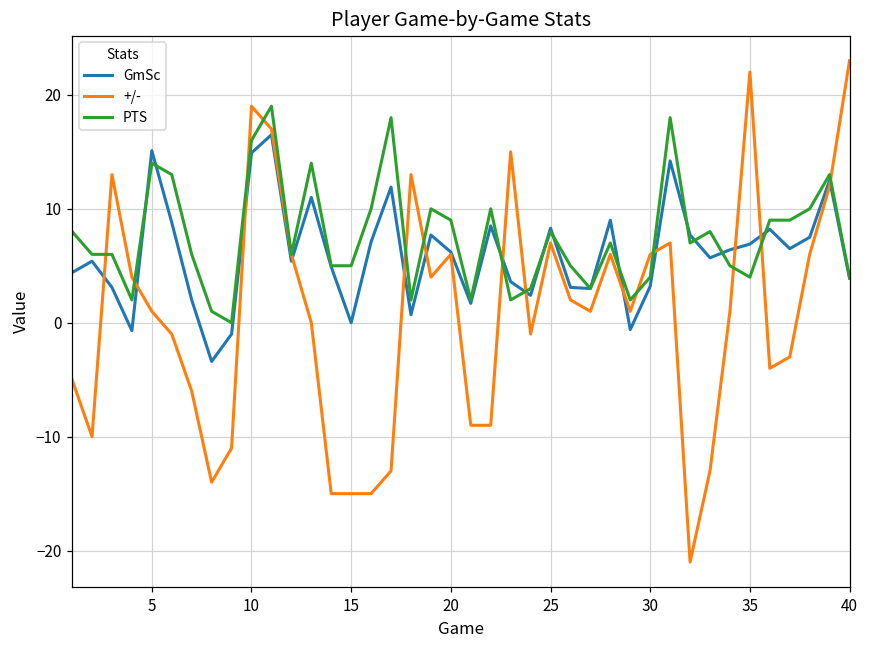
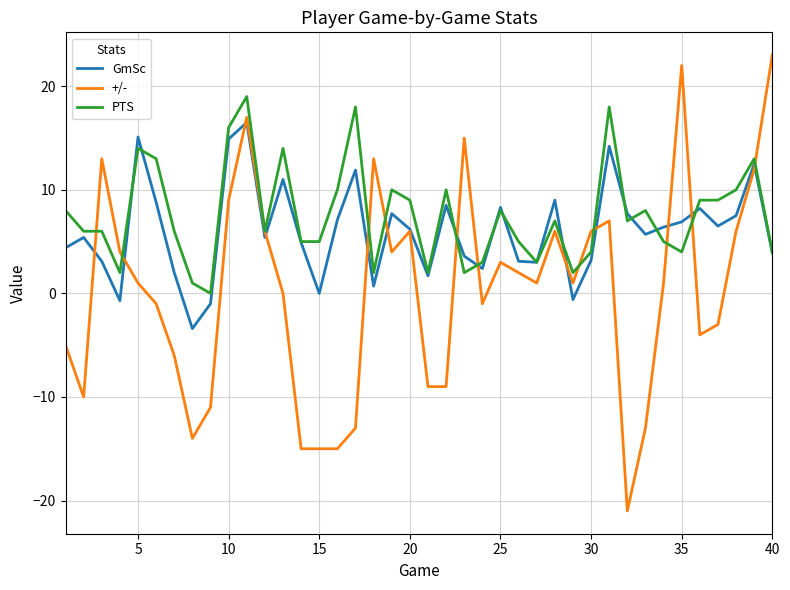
+/-, 10: 19 -> 9
+/-, 25: 7 -> 3
